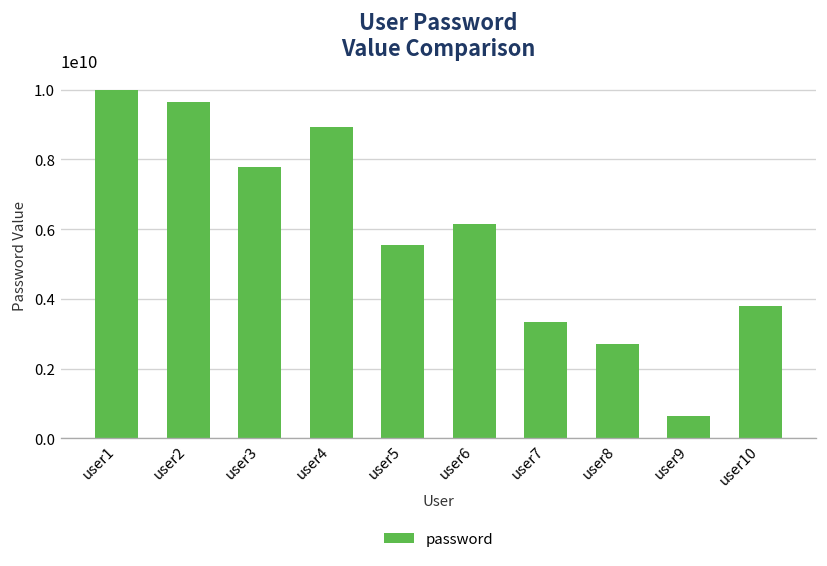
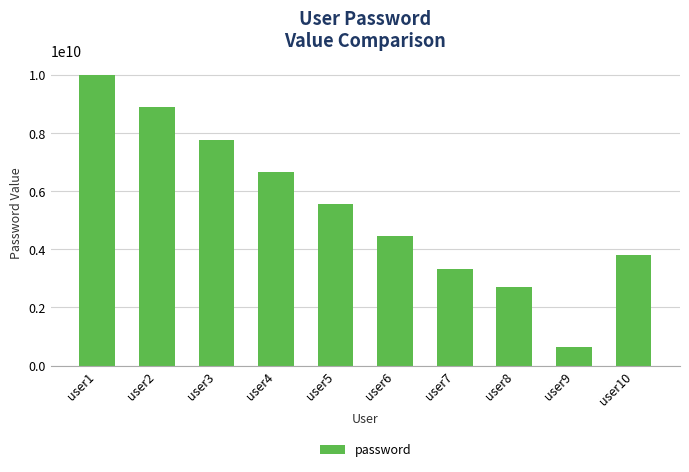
user2: 9700000000 -> 8900000000
user4: 8900000000 -> 6700000000
user6: 6200000000 -> 4400000000
